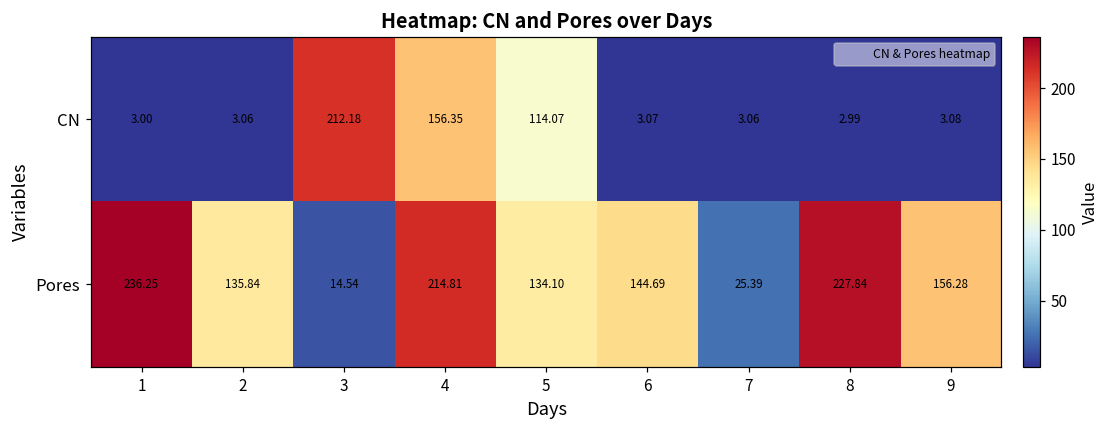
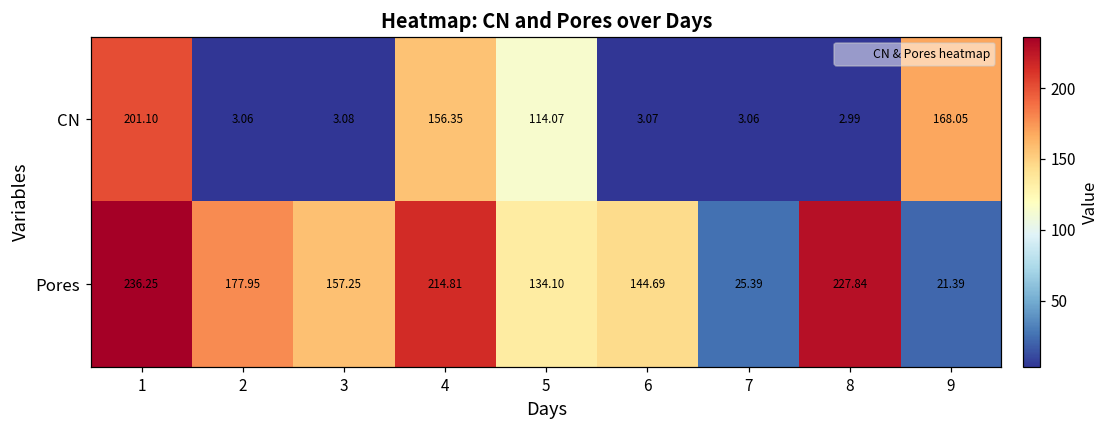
CN, 1: 3.00 -> 201.10
CN, 3: 212.18 -> 3.08
CN, 9: 3.08 -> 168.05
Pores, 2: 135.84 -> 177.95
Pores, 3: 14.54 -> 157.25
Pores, 9: 156.28 -> 21.39
